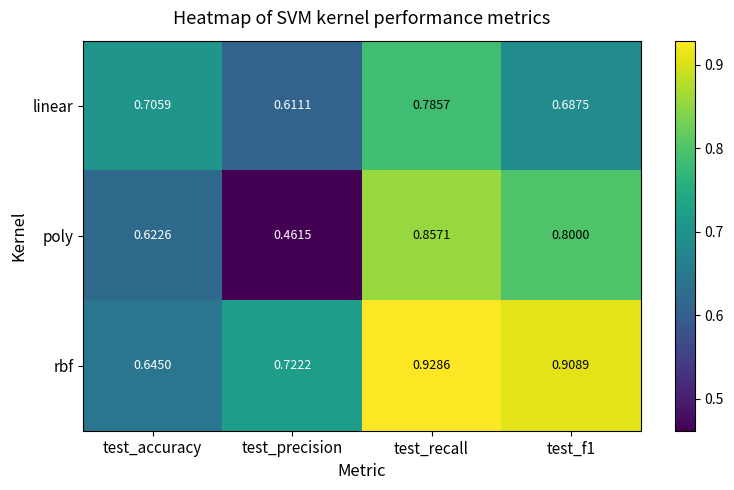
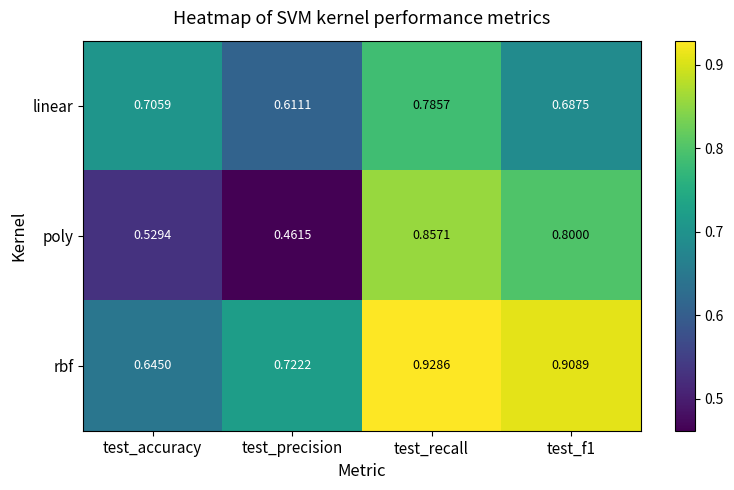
poly, test_accuracy: 0.6226 -> 0.5294
